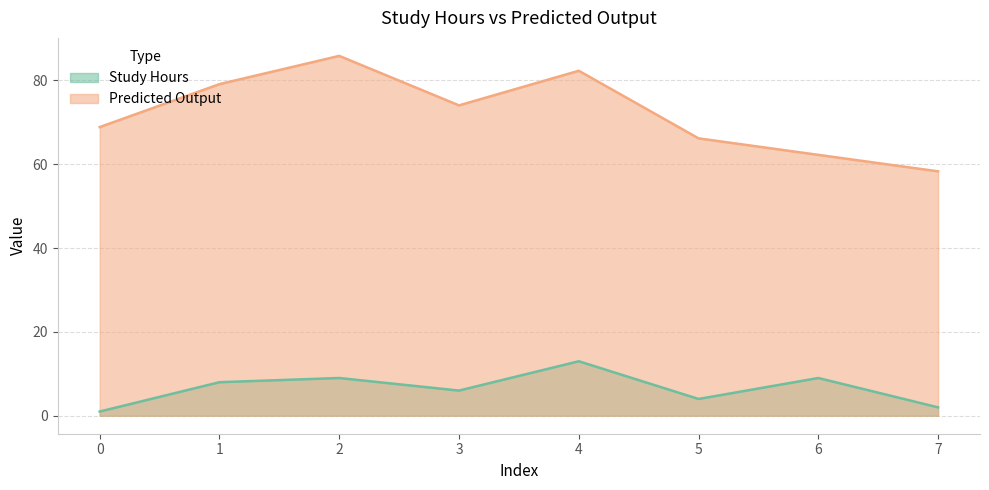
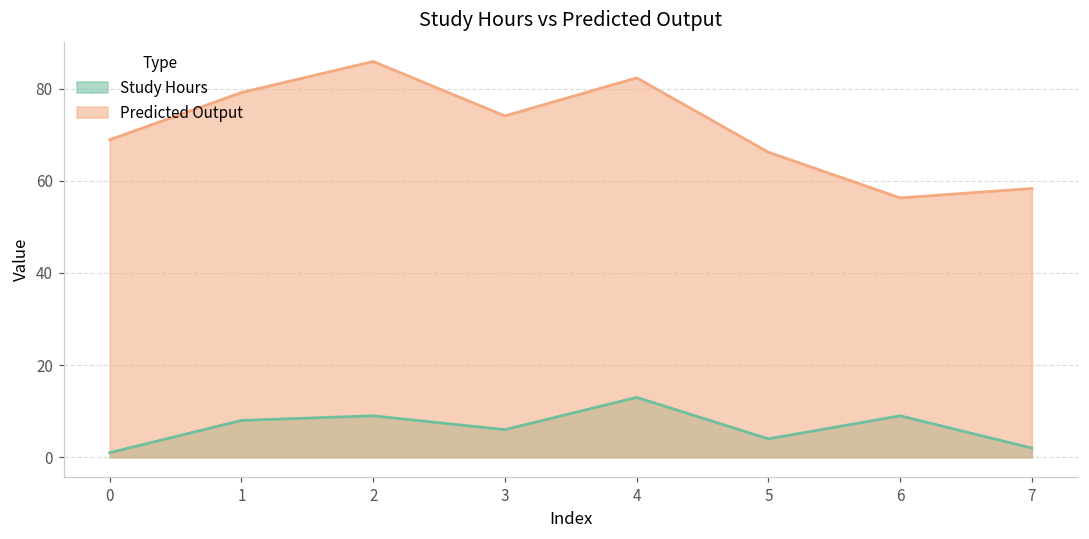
Predicted Output, 6: 62 -> 56
